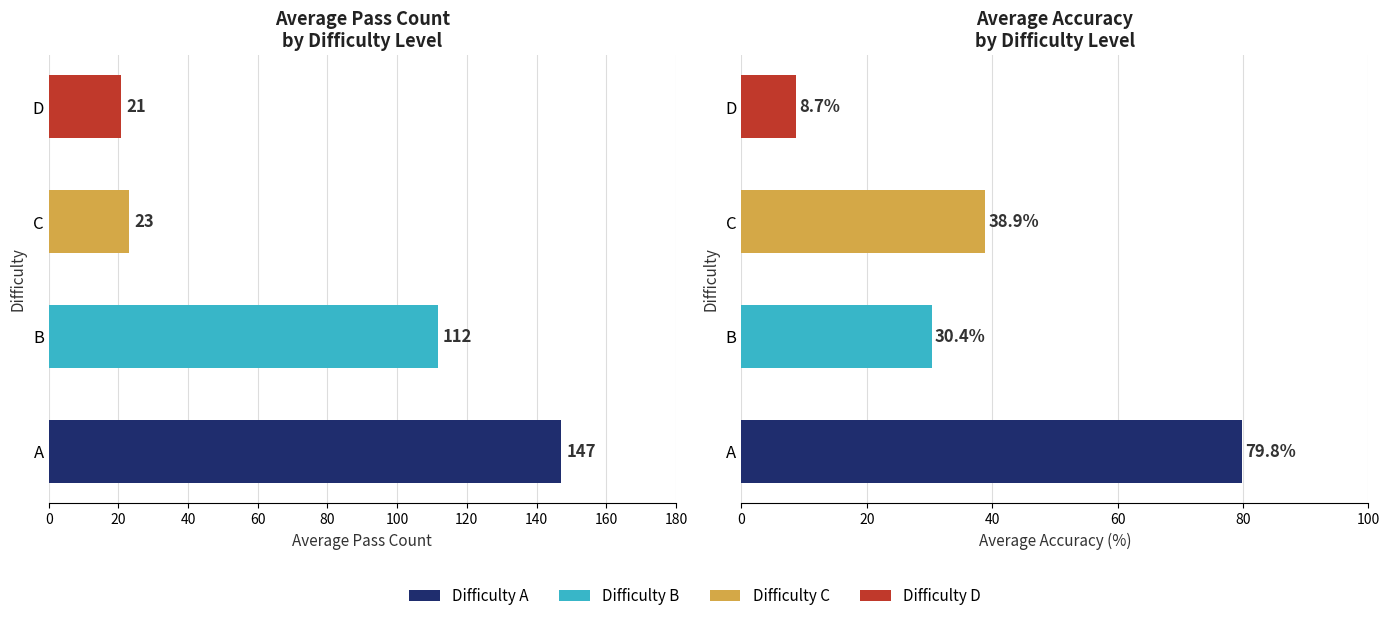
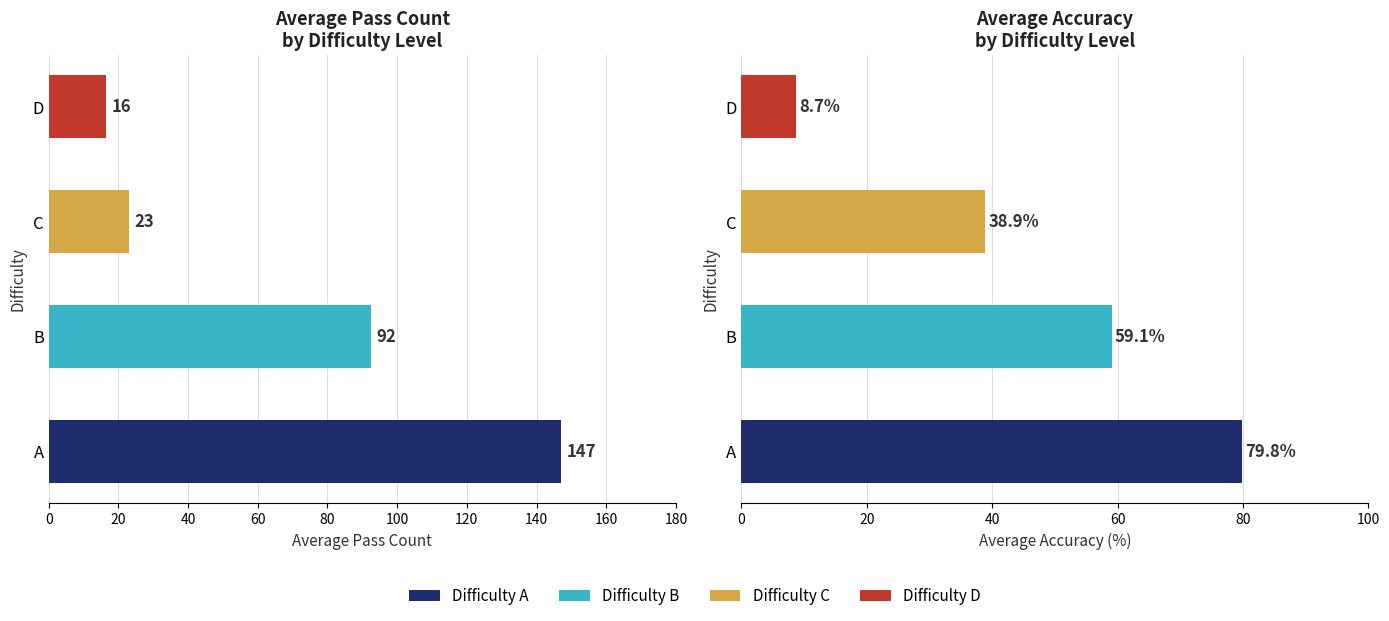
Average Pass Count by Difficulty Level, D: 21 -> 16
Average Pass Count by Difficulty Level, B: 112 -> 92
Average Accuracy by Difficulty Level, B: 30.4% -> 59.1%
